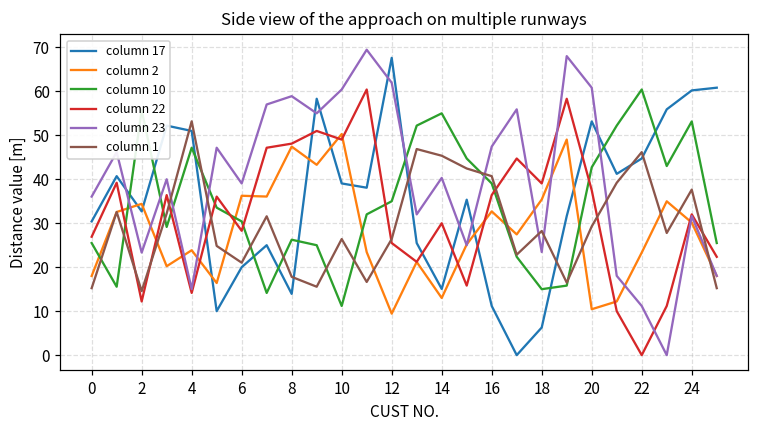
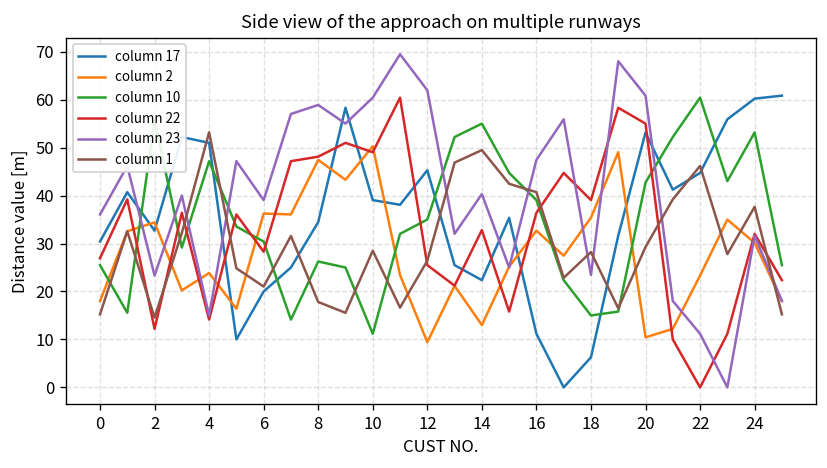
column 17, 8: 14 -> 34
column 1, 10: 26 -> 29
column 17, 12: 68 -> 45
column 17, 14: 15 -> 22
column 22, 14: 30 -> 33
column 1, 14: 45 -> 49
column 22, 20: 38 -> 55
